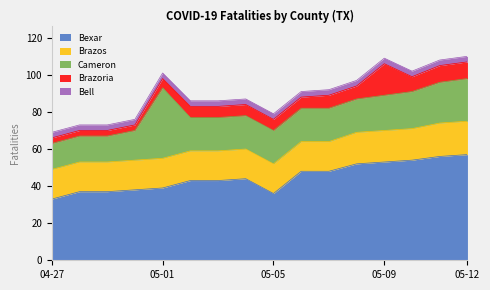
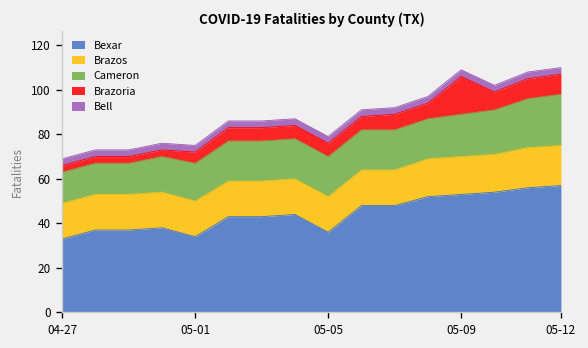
Bexar, 05-01: 39 -> 34
Cameron, 05-01: 38 -> 17
